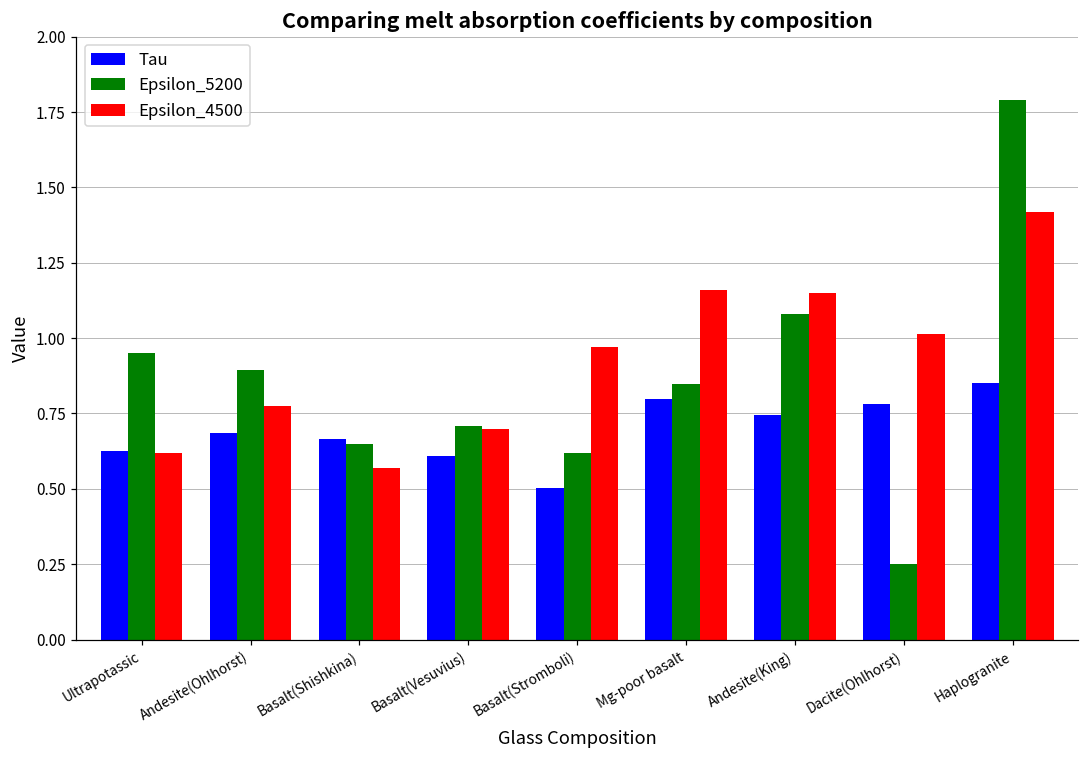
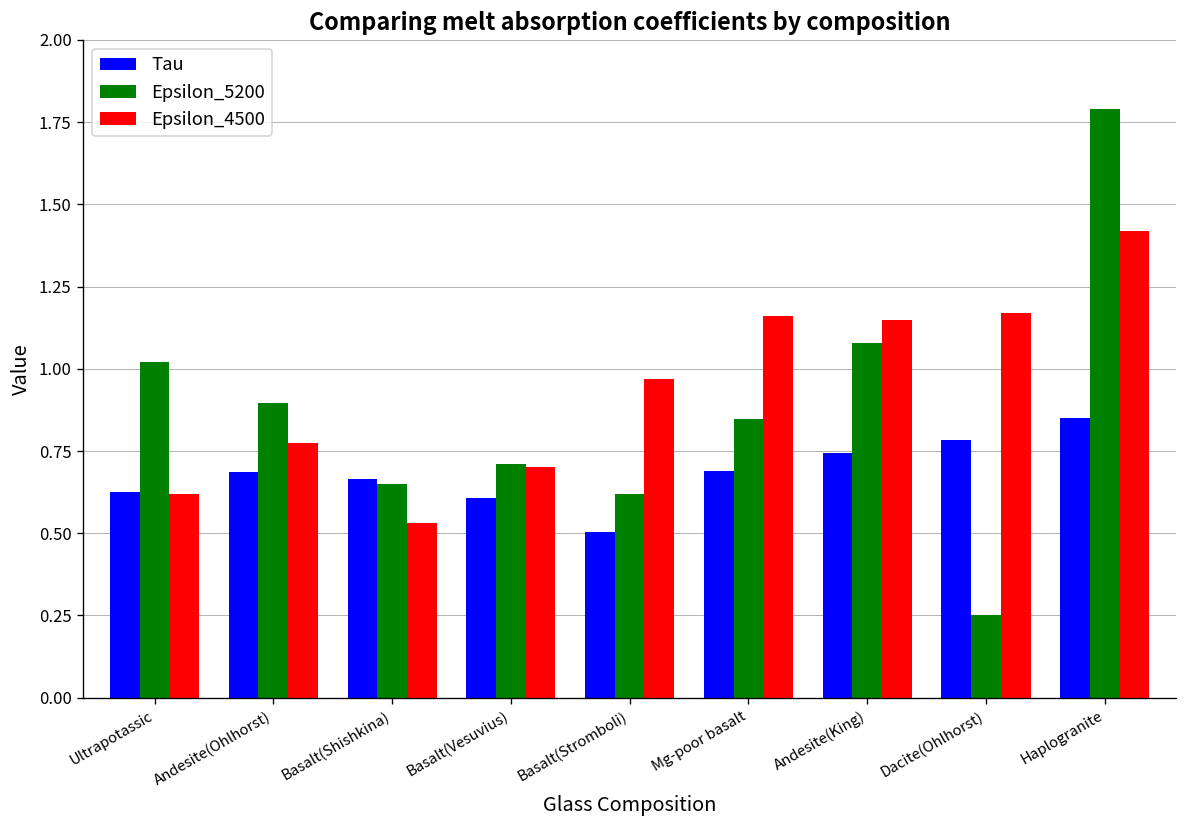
Epsilon_5200, Ultrapotassic: 0.95 -> 1.02
Epsilon_4500, Basalt(Shishkina): 0.57 -> 0.53
Tau, Mg-poor basalt: 0.80 -> 0.69
Epsilon_4500, Dacite(Ohlhorst): 1.02 -> 1.17
